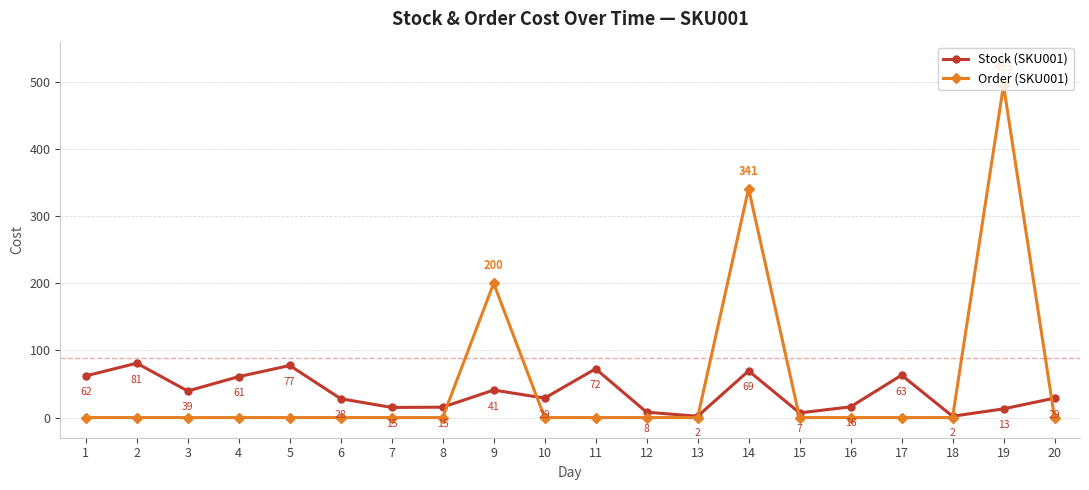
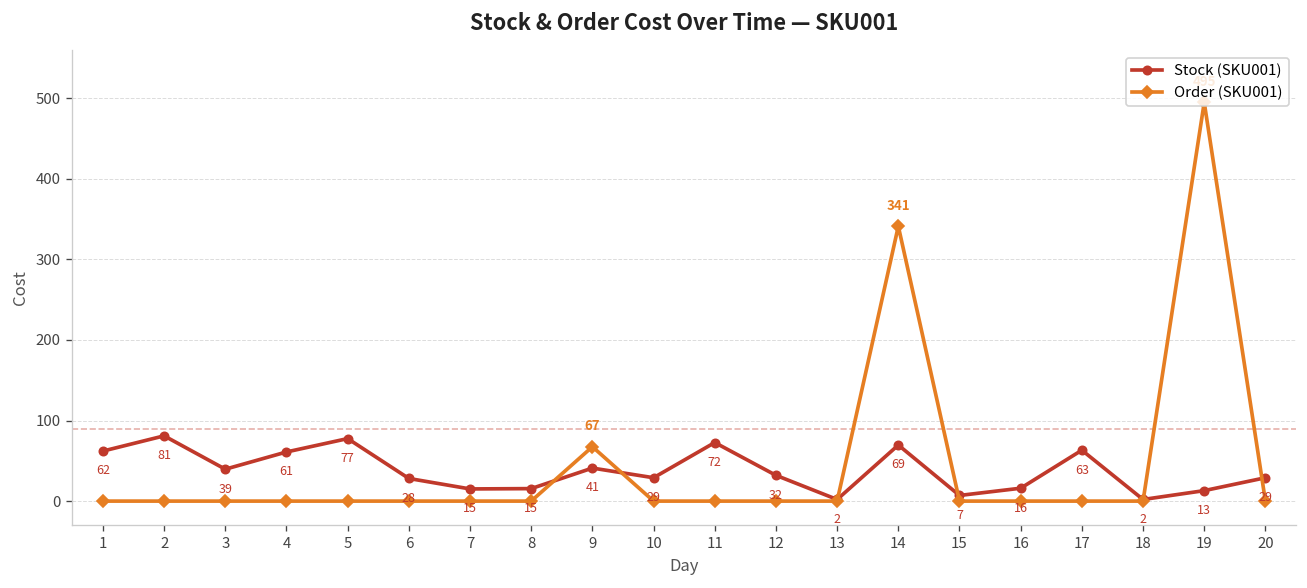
Order (SKU001), 9: 200 -> 67
Stock (SKU001), 12: 8 -> 32
